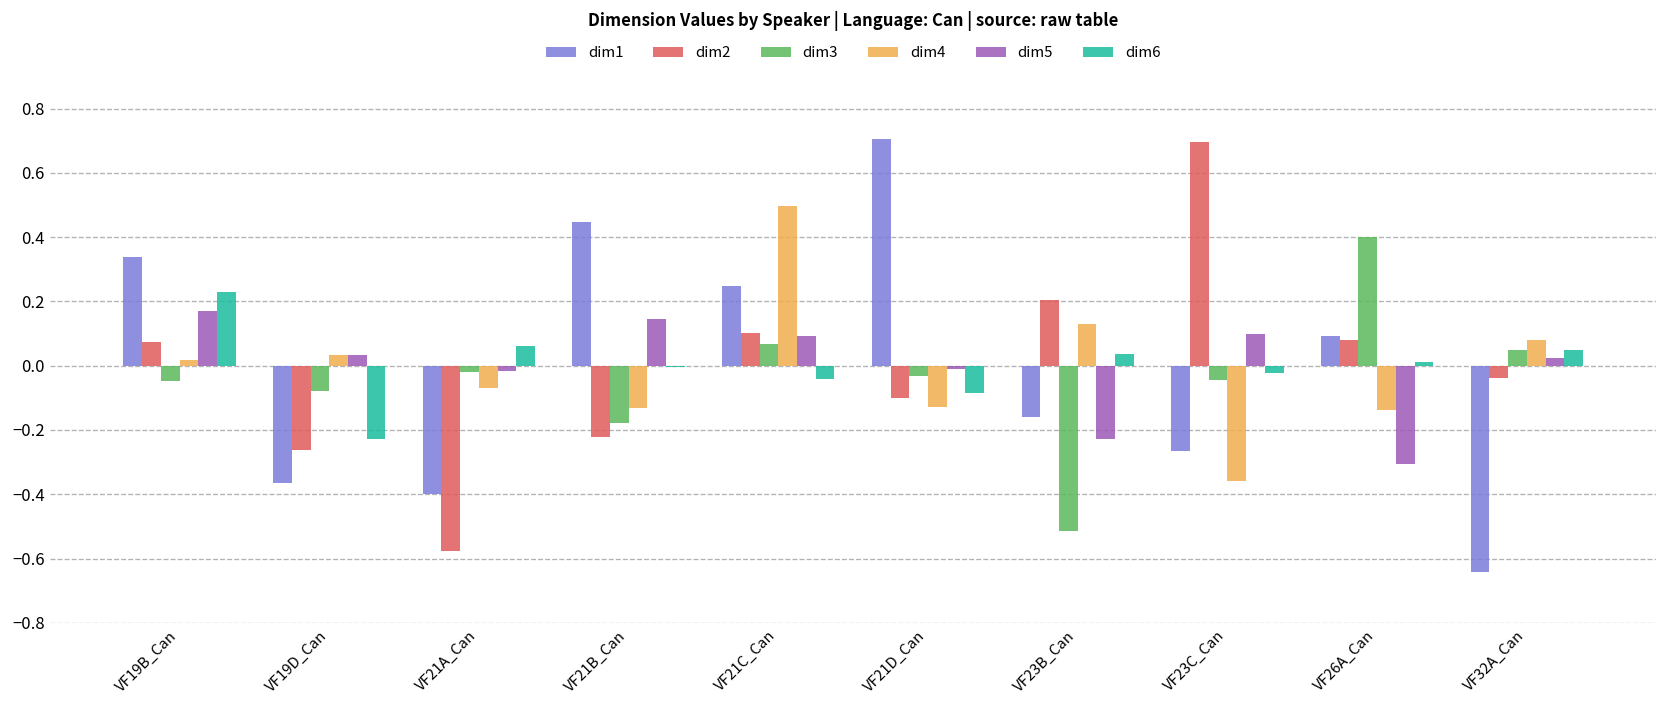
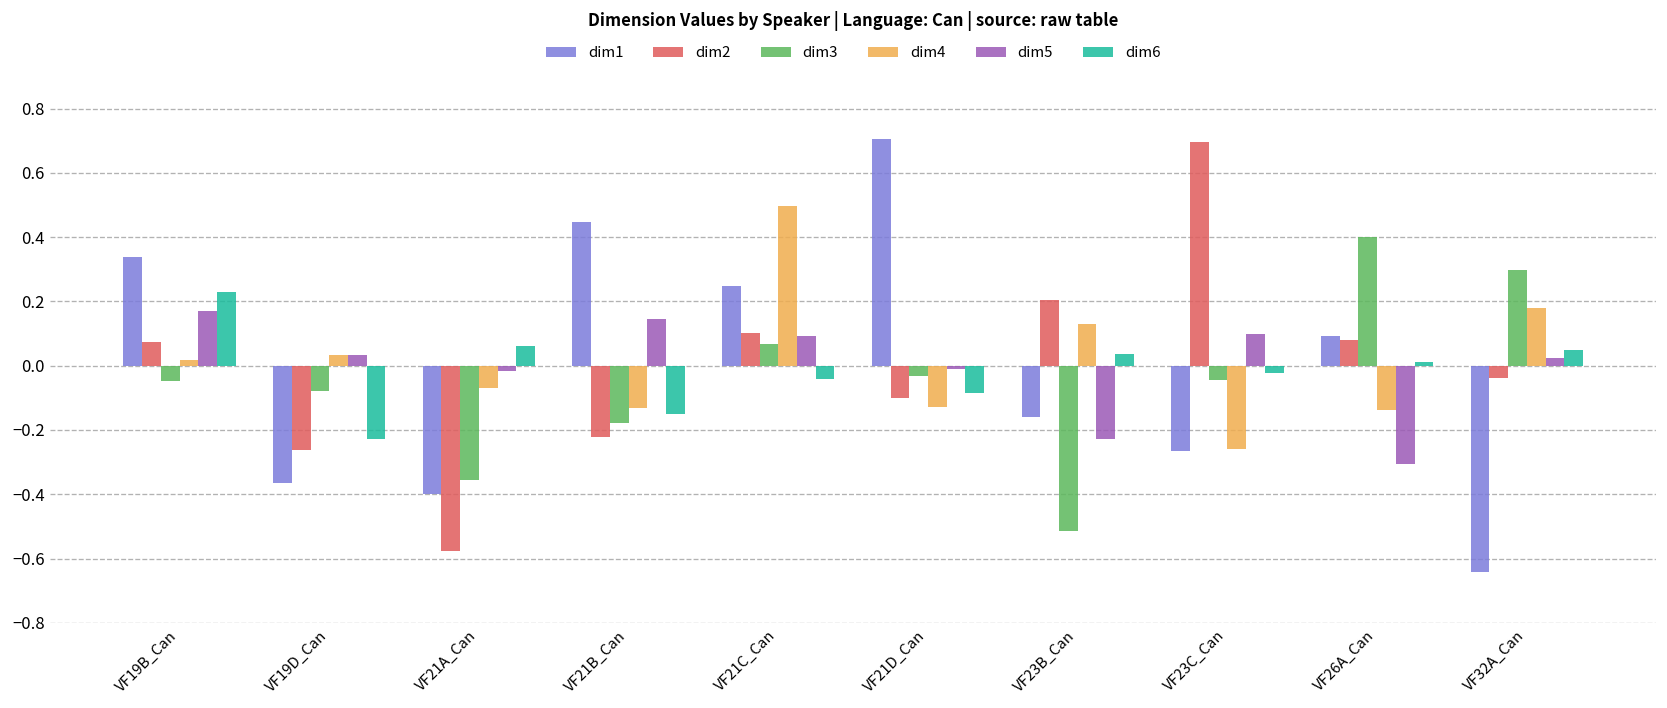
dim3, VF21A_Can: -0.02 -> -0.36
dim6, VF21B_Can: -0.01 -> -0.15
dim4, VF23C_Can: -0.36 -> -0.26
dim3, VF32A_Can: 0.05 -> 0.30
dim4, VF32A_Can: 0.08 -> 0.18
